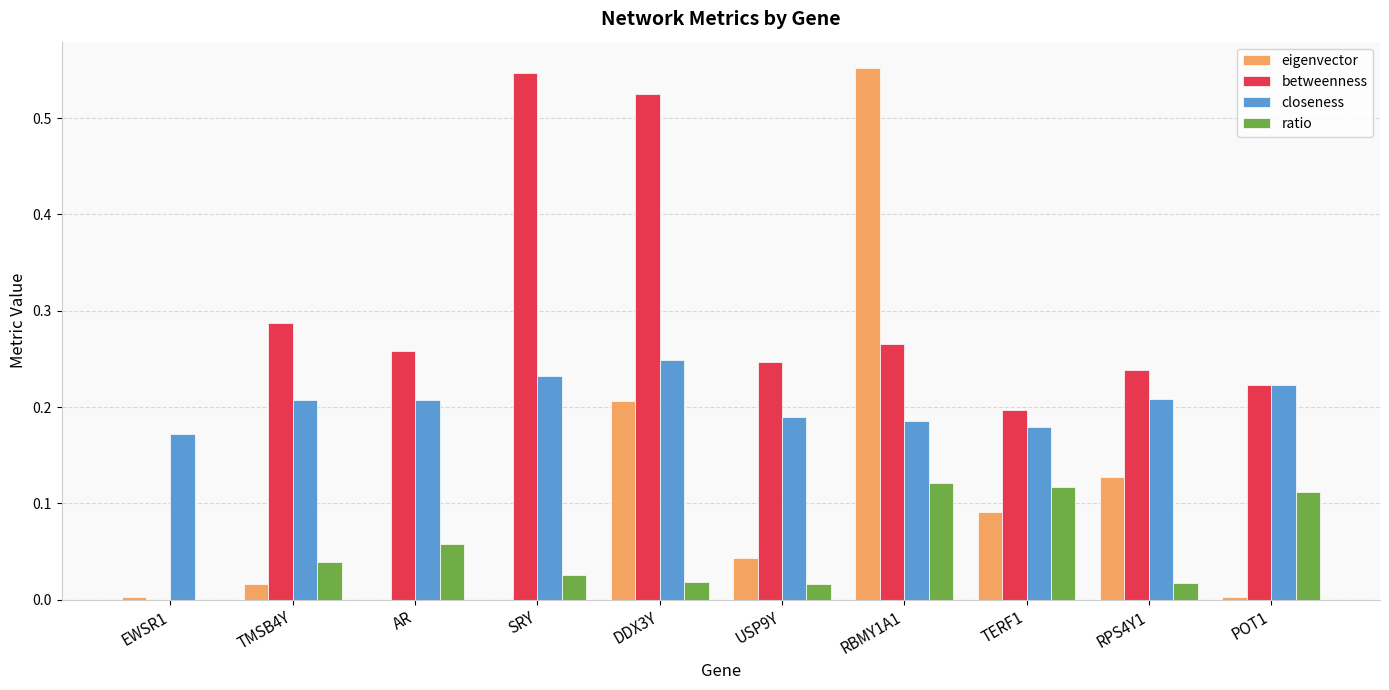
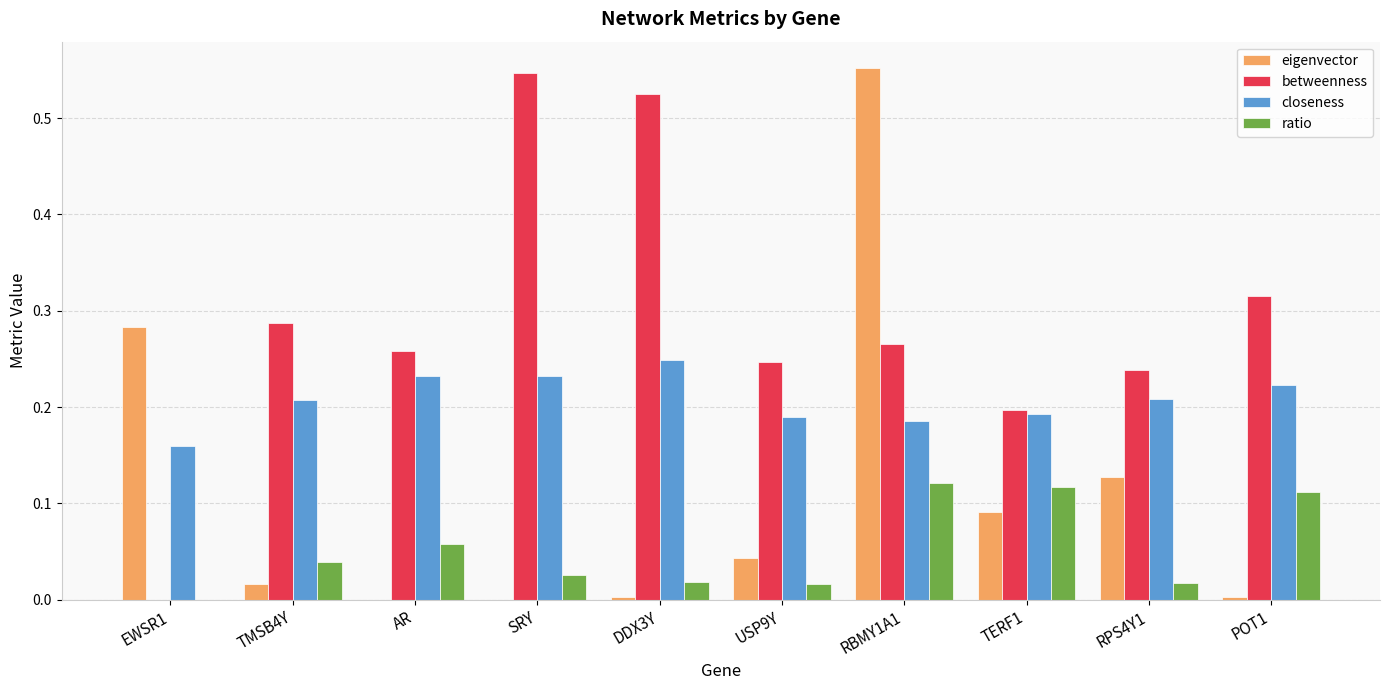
eigenvector, EWSR1: 0.00 -> 0.28
closeness, EWSR1: 0.17 -> 0.16
closeness, AR: 0.21 -> 0.23
eigenvector, DDX3Y: 0.21 -> 0.00
closeness, TERF1: 0.18 -> 0.19
betweenness, POT1: 0.22 -> 0.32
